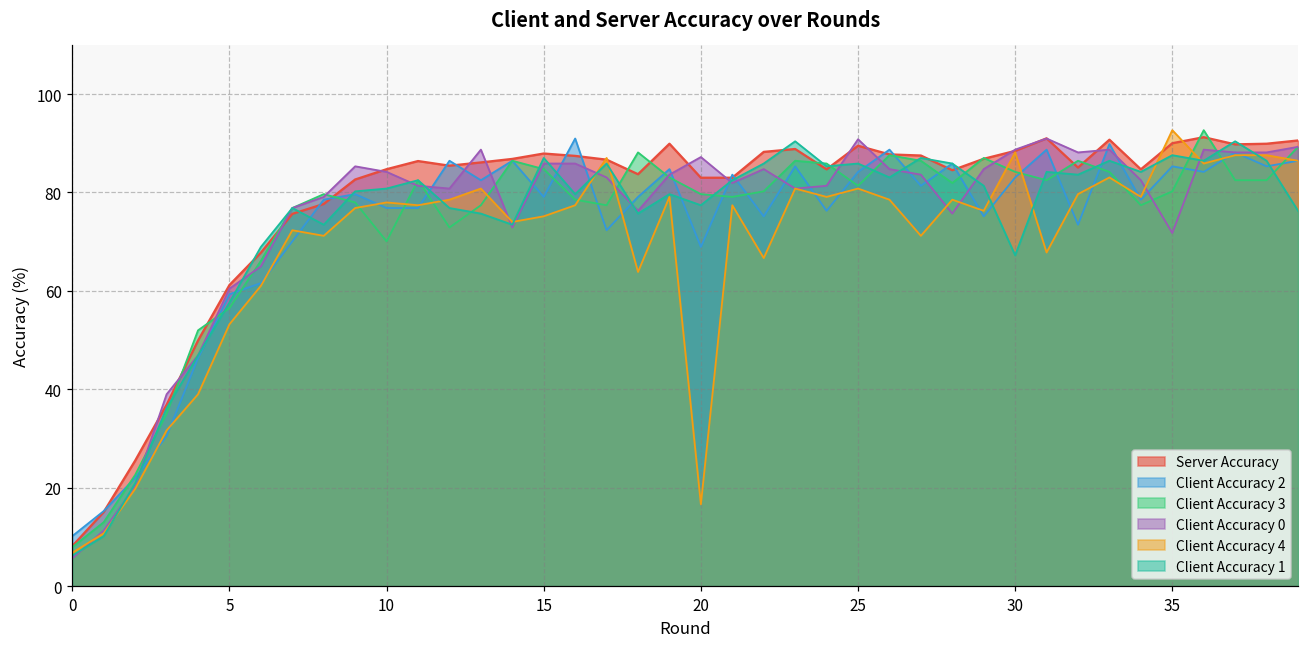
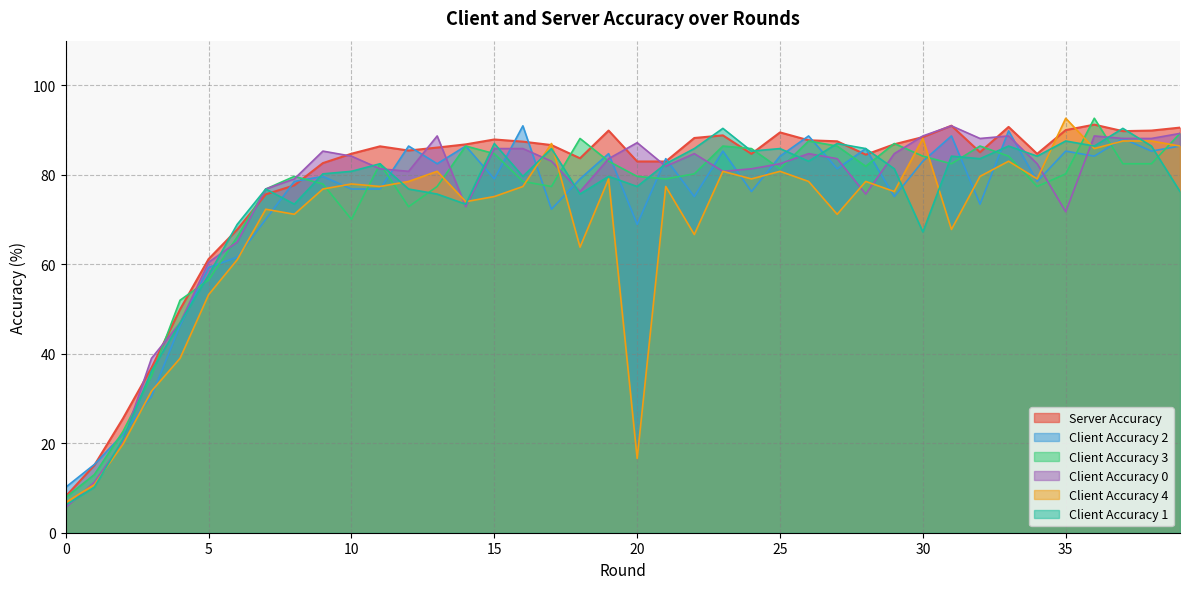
Client Accuracy 0, 25: 91 -> 82
